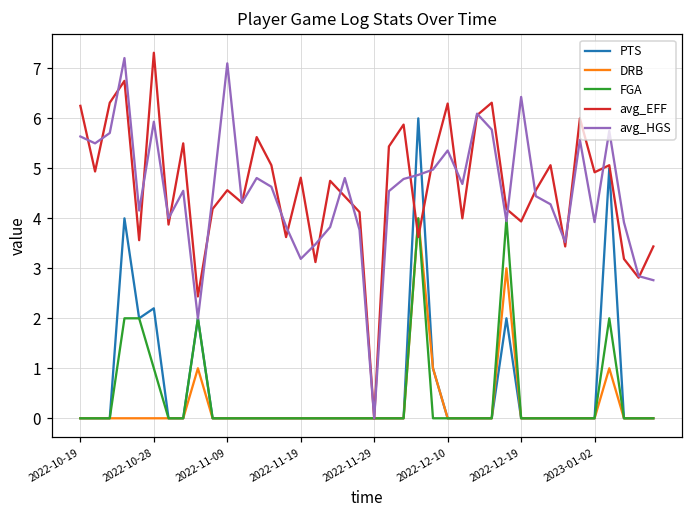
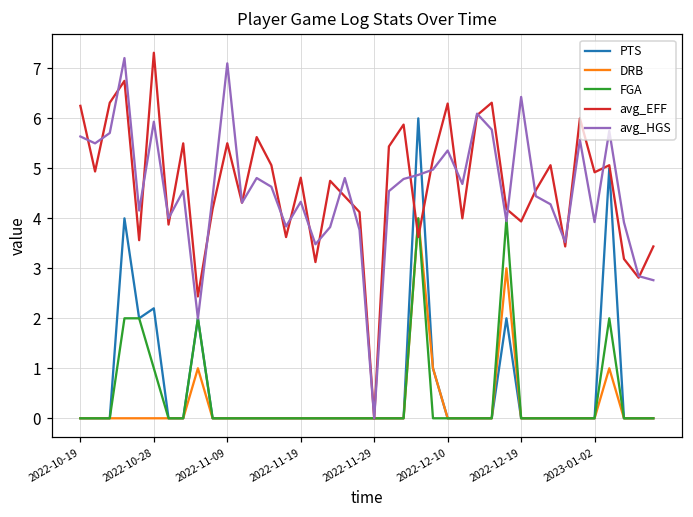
avg_EFF, 2022-11-09: 4.6 -> 5.5
avg_HGS, 2022-11-19: 3.2 -> 4.3
